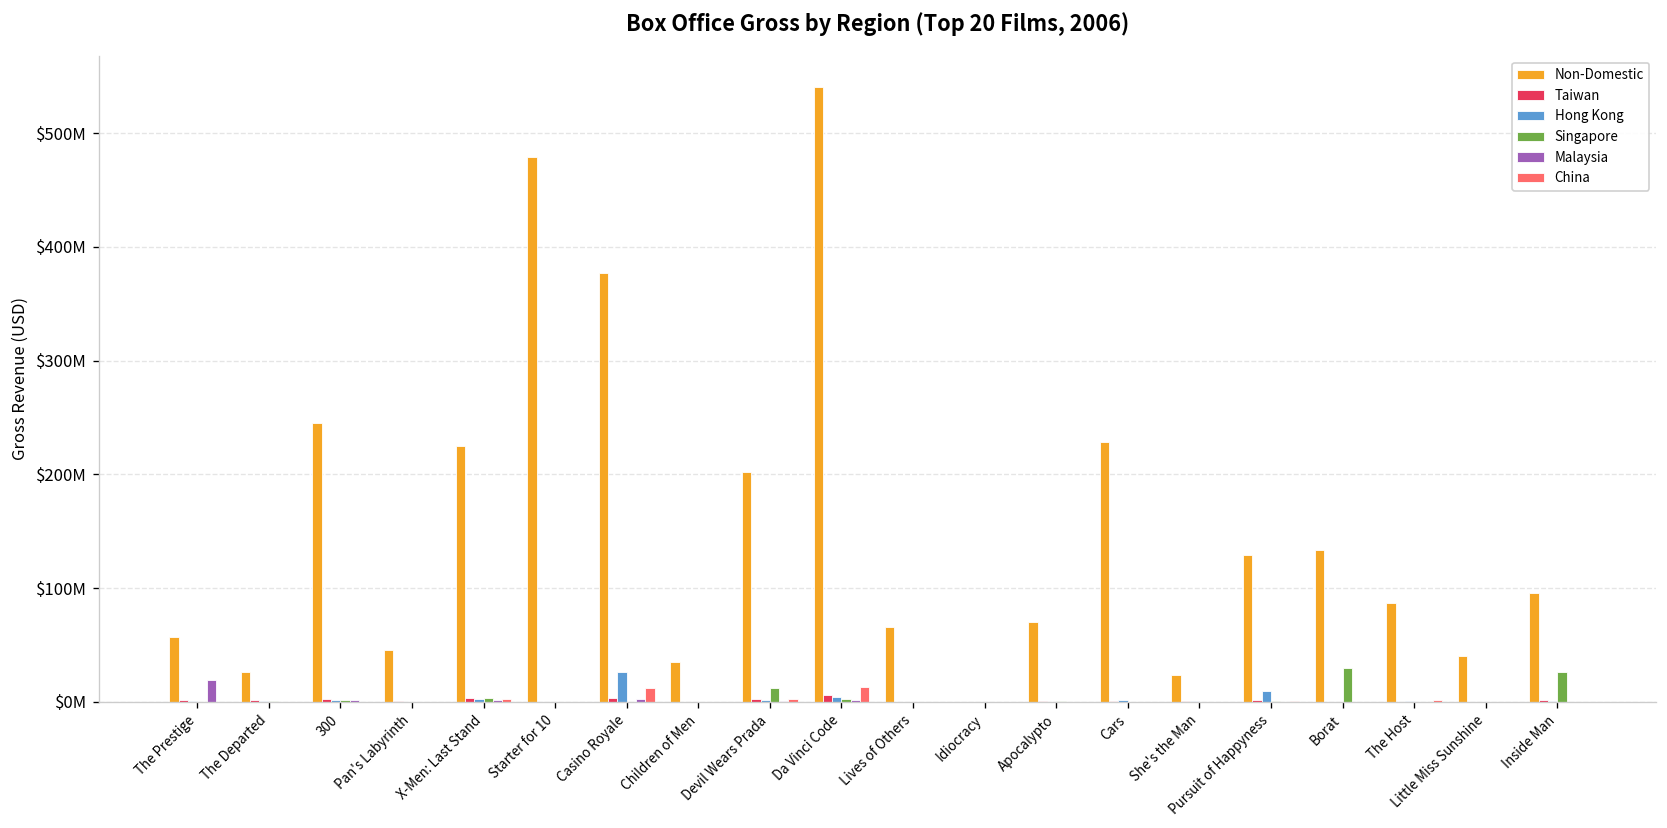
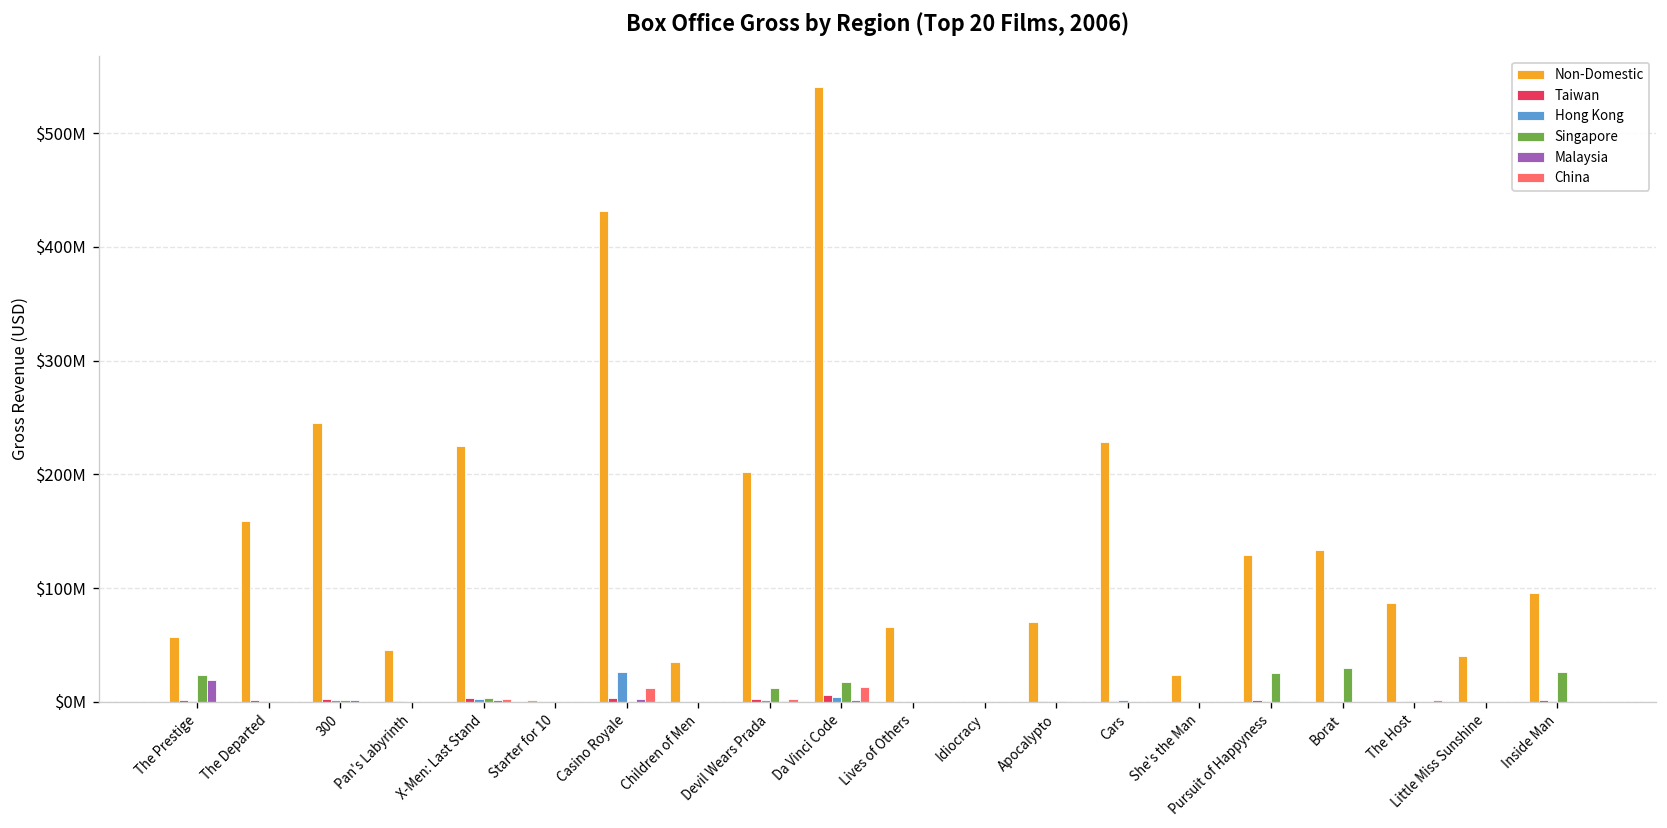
Singapore, The Prestige: $0 -> $20000000
Non-Domestic, The Departed: $30000000 -> $160000000
Non-Domestic, Starter for 10: $480000000 -> $0
Non-Domestic, Casino Royale: $380000000 -> $430000000
Singapore, Da Vinci Code: $0 -> $20000000
Hong Kong, Pursuit of Happyness: $10000000 -> $0
Singapore, Pursuit of Happyness: $0 -> $20000000
